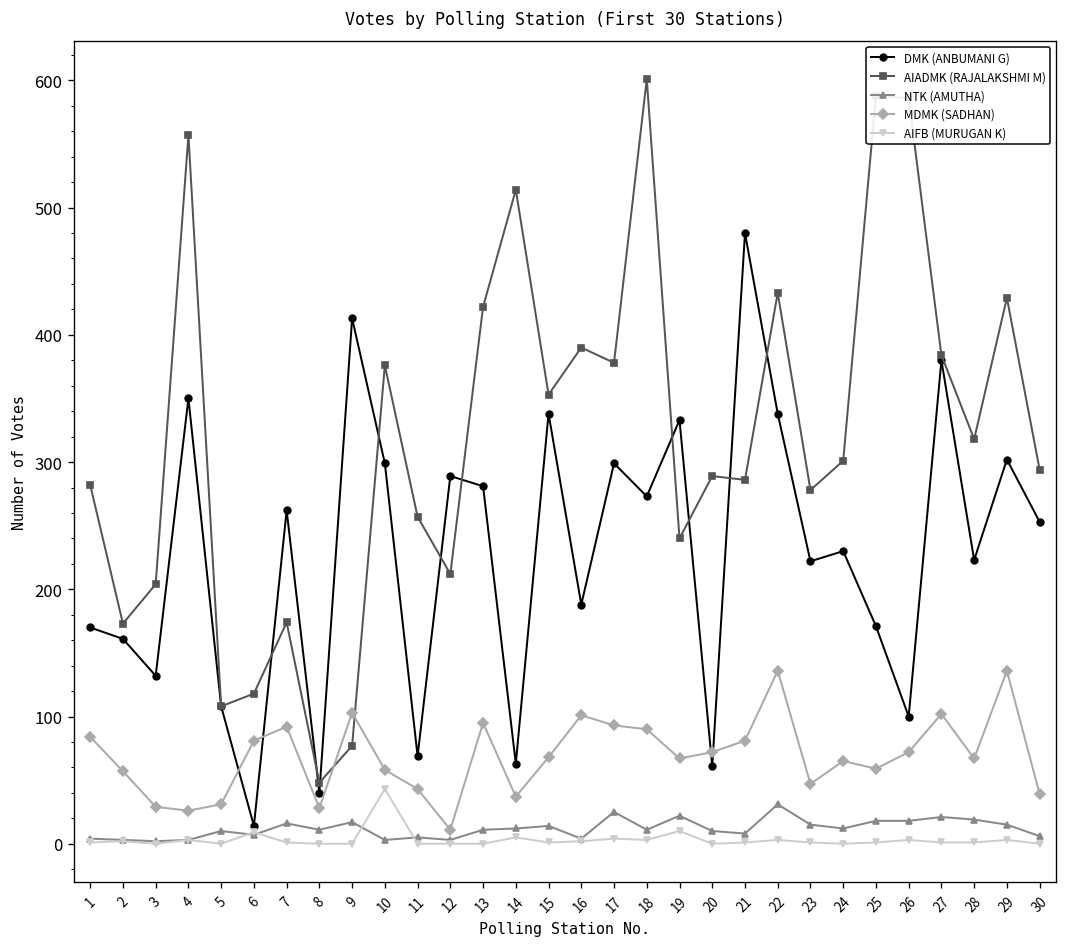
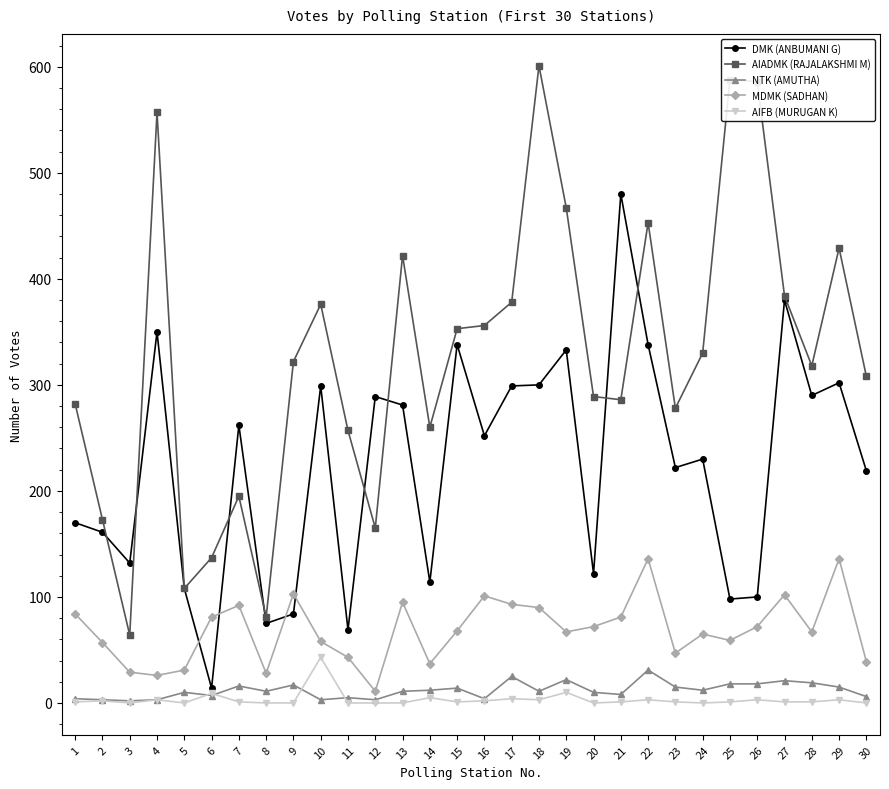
AIADMK (RAJALAKSHMI M), 3: 204 -> 64
AIADMK (RAJALAKSHMI M), 6: 118 -> 137
AIADMK (RAJALAKSHMI M), 7: 174 -> 195
DMK (ANBUMANI G), 8: 40 -> 75
AIADMK (RAJALAKSHMI M), 8: 48 -> 81
DMK (ANBUMANI G), 9: 413 -> 84
AIADMK (RAJALAKSHMI M), 9: 77 -> 322
AIADMK (RAJALAKSHMI M), 12: 212 -> 165
DMK (ANBUMANI G), 14: 63 -> 114
AIADMK (RAJALAKSHMI M), 14: 514 -> 260
DMK (ANBUMANI G), 16: 188 -> 252
AIADMK (RAJALAKSHMI M), 16: 390 -> 356
DMK (ANBUMANI G), 18: 273 -> 300
AIADMK (RAJALAKSHMI M), 19: 240 -> 467
DMK (ANBUMANI G), 20: 61 -> 122
AIADMK (RAJALAKSHMI M), 22: 433 -> 453
AIADMK (RAJALAKSHMI M), 24: 301 -> 330
DMK (ANBUMANI G), 25: 171 -> 98
DMK (ANBUMANI G), 28: 223 -> 290
DMK (ANBUMANI G), 30: 253 -> 219
AIADMK (RAJALAKSHMI M), 30: 294 -> 308
